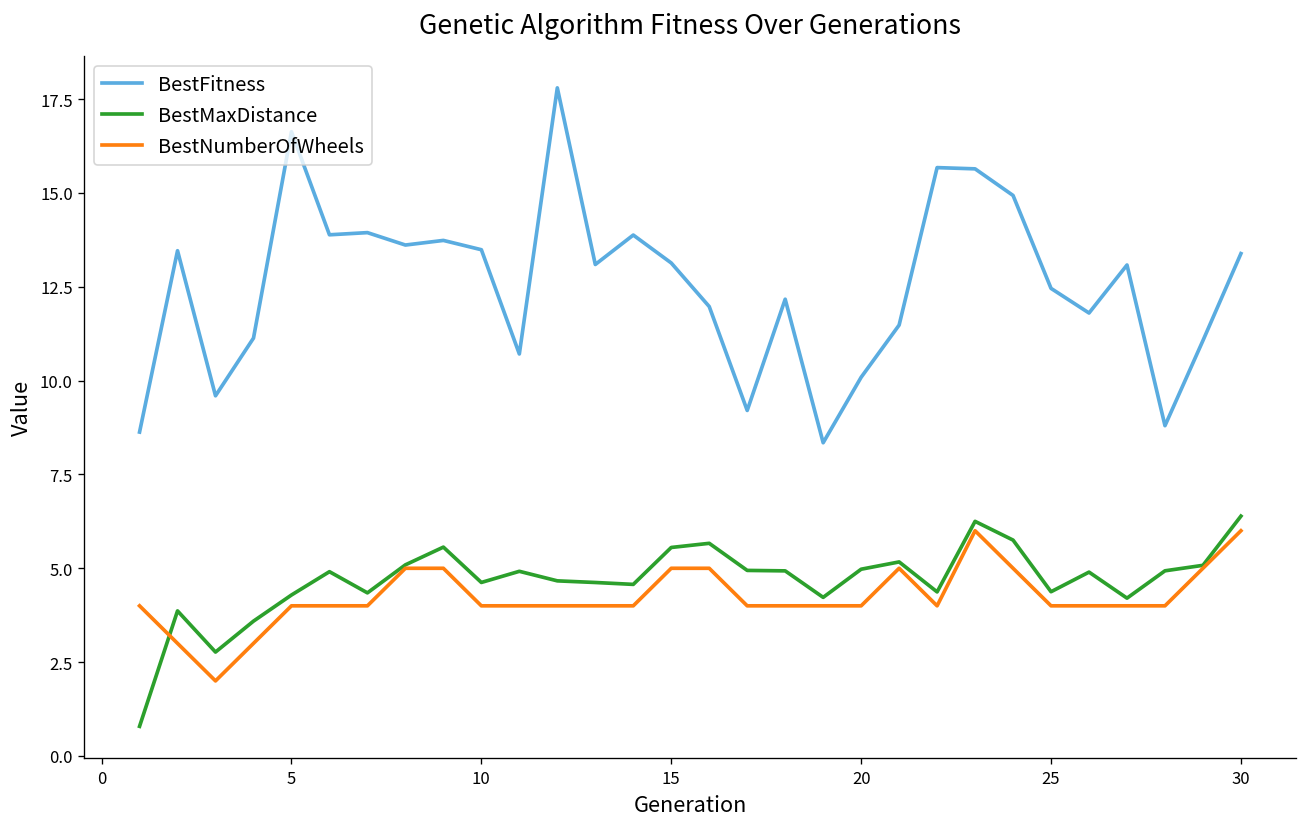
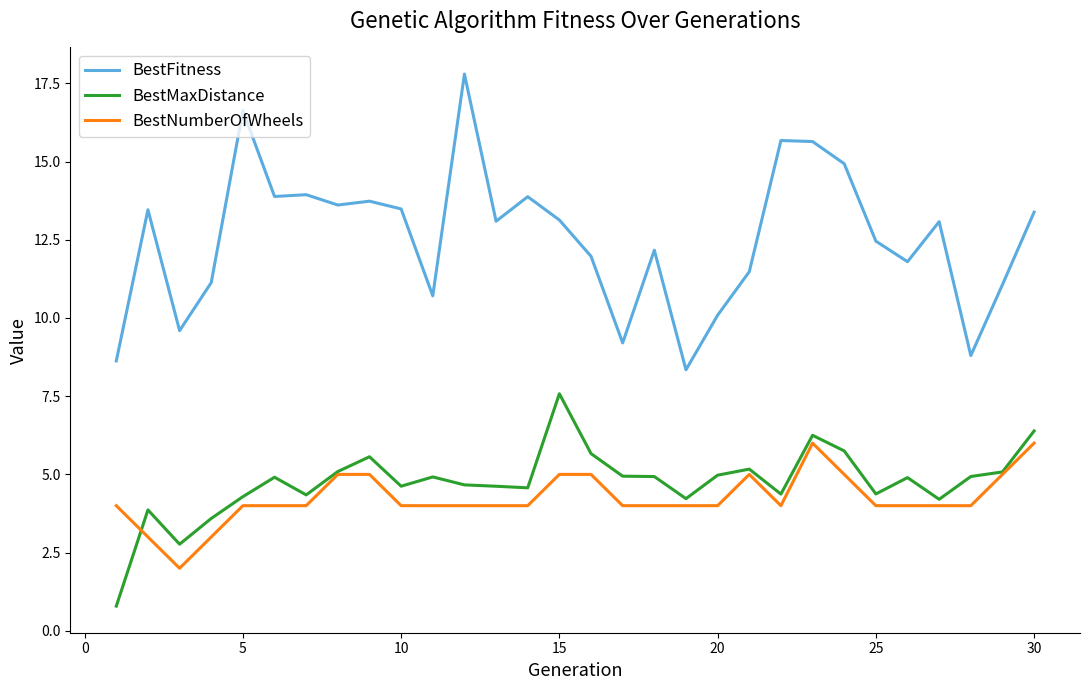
BestMaxDistance, 15: 5.6 -> 7.6
